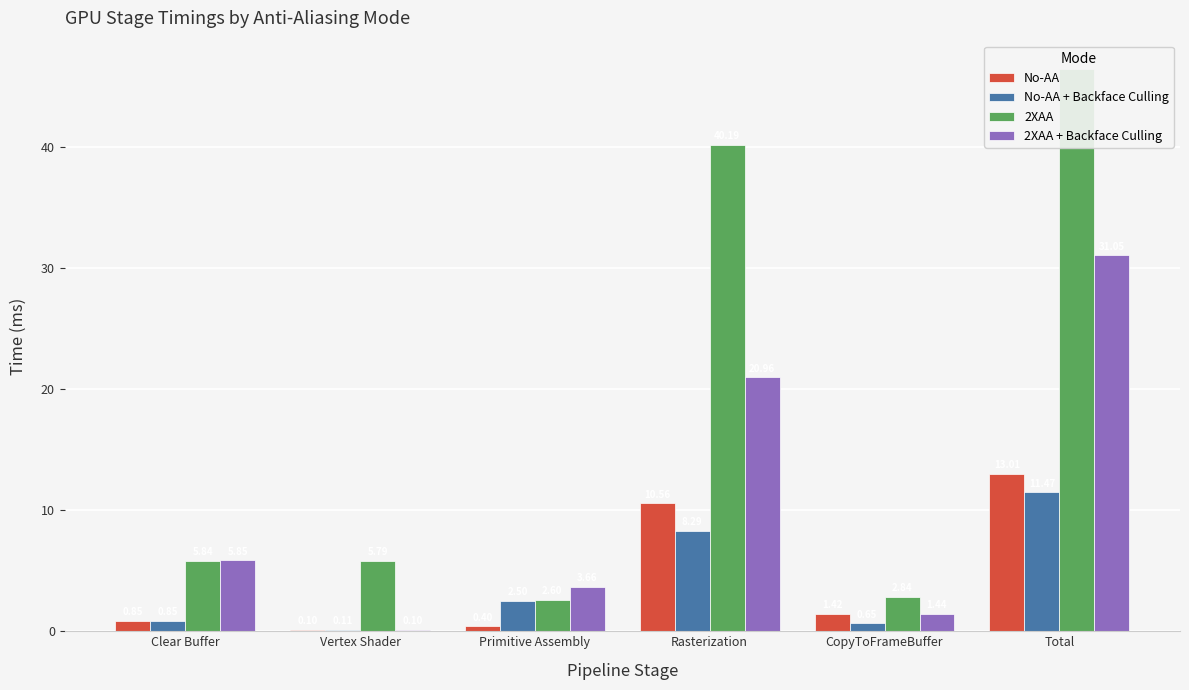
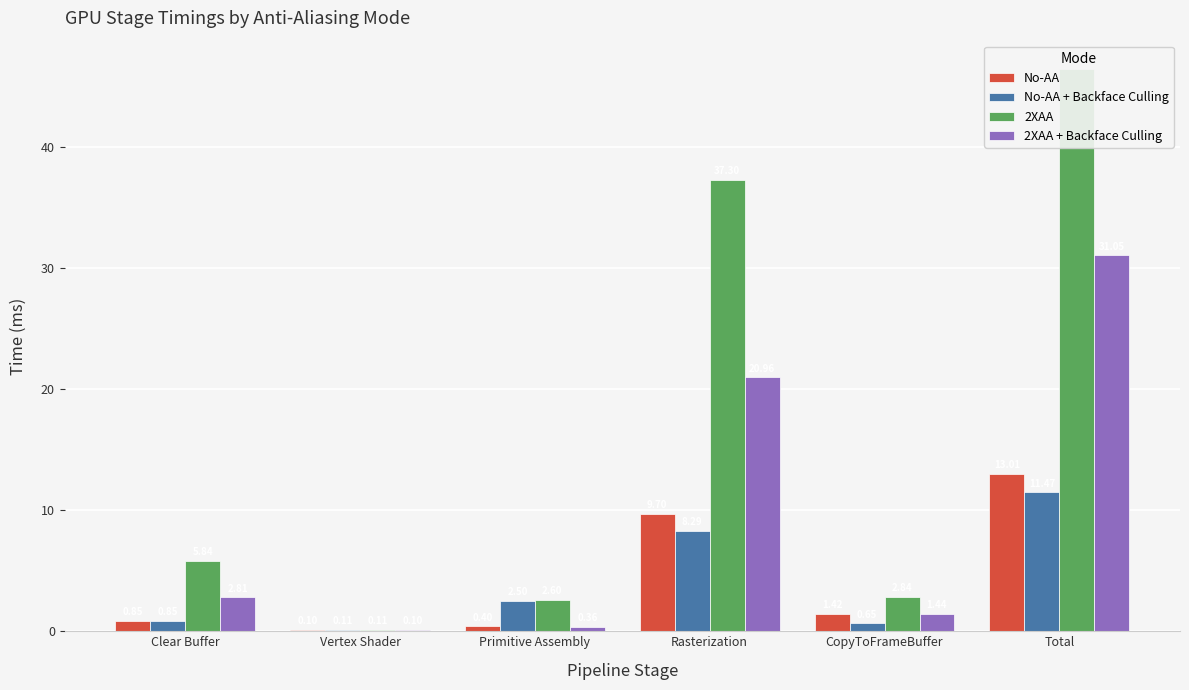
2XAA + Backface Culling, Clear Buffer: 5.8 -> 2.8
2XAA, Vertex Shader: 5.8 -> 0.1
2XAA + Backface Culling, Primitive Assembly: 3.7 -> 0.4
No-AA, Rasterization: 10.6 -> 9.7
2XAA, Rasterization: 40.2 -> 37.3
